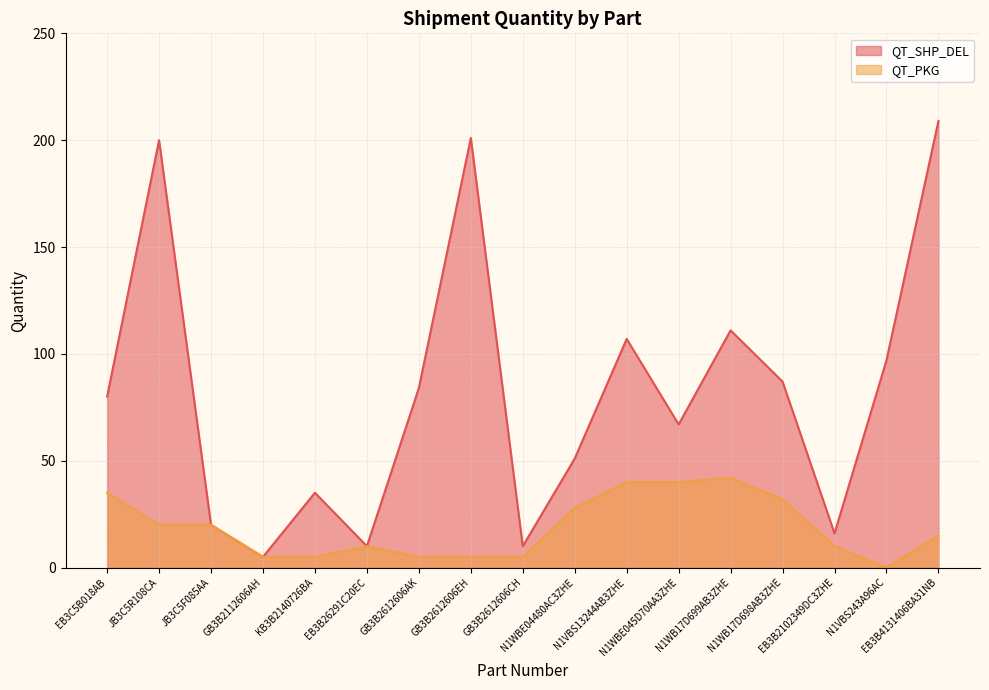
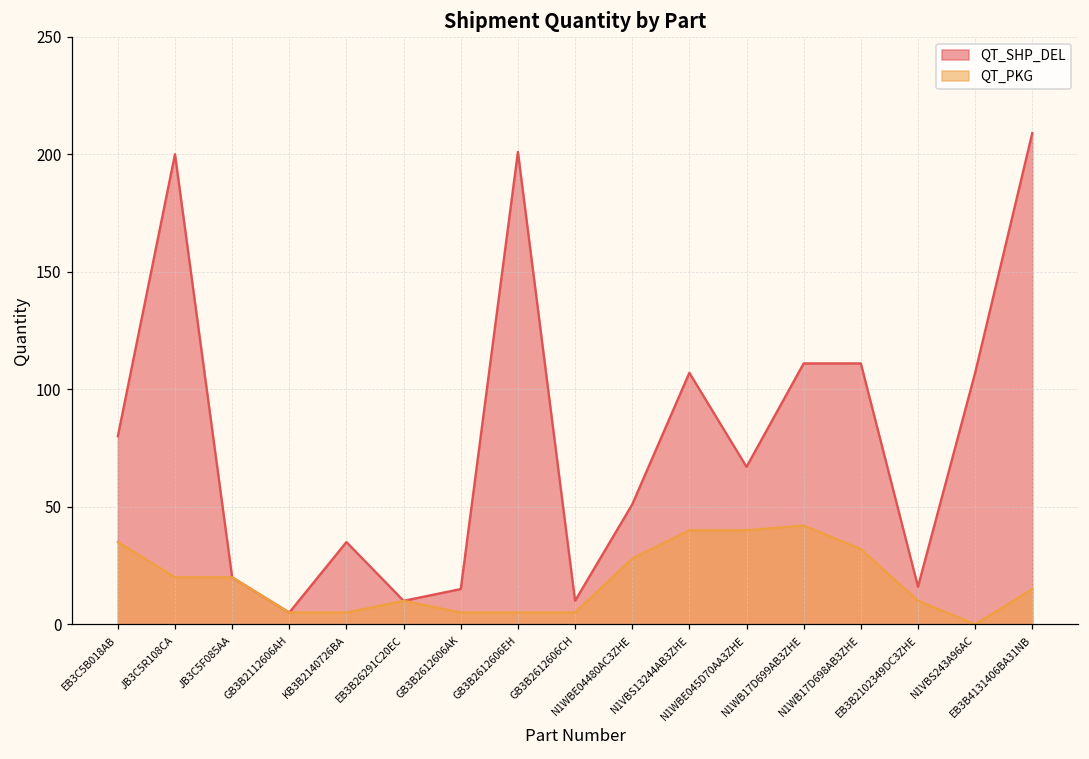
QT_SHP_DEL, GB3B2612606AK: 84 -> 15
QT_SHP_DEL, N1WB17D698AB3ZHE: 87 -> 111
QT_SHP_DEL, N1VBS243A96AC: 97 -> 107
